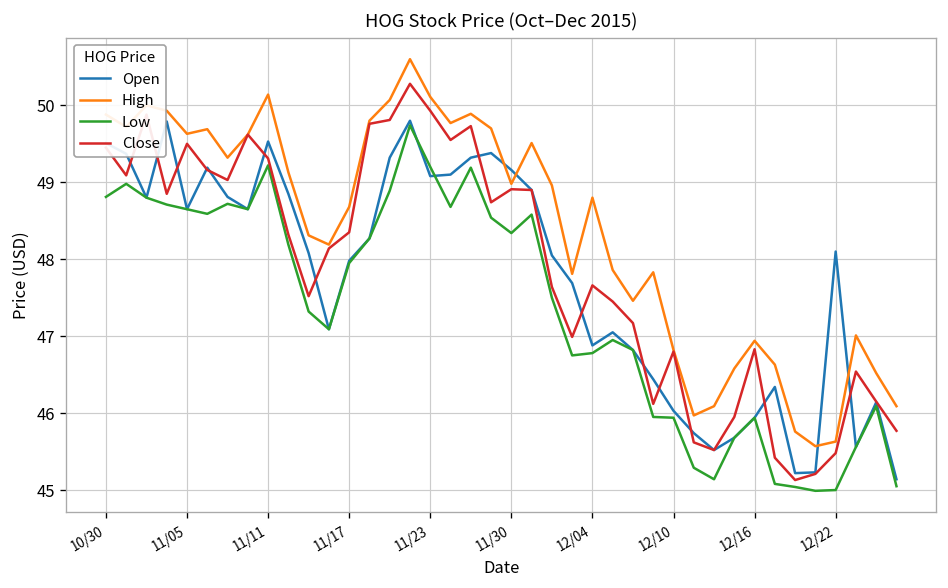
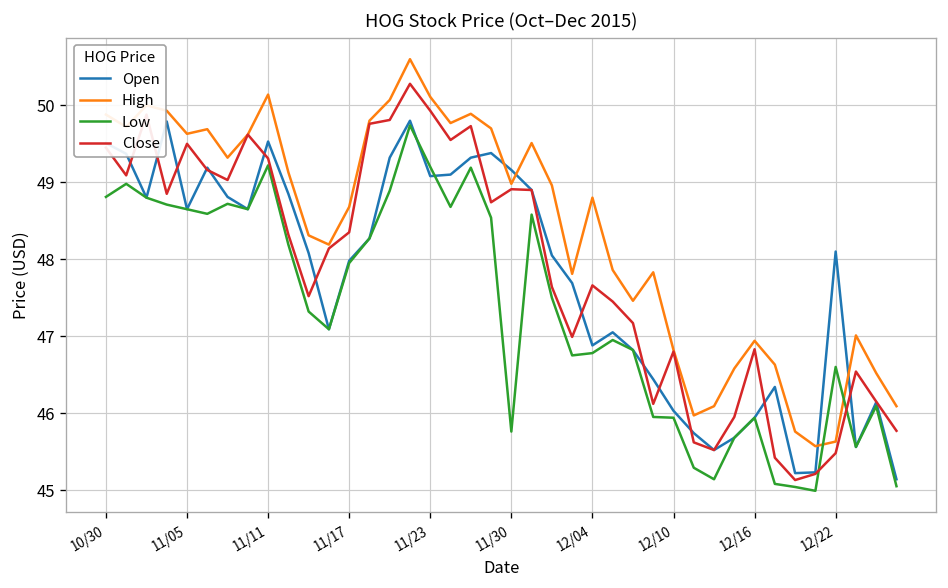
Low, 11/30: 48.3 -> 45.8
Low, 12/22: 45.0 -> 46.6
